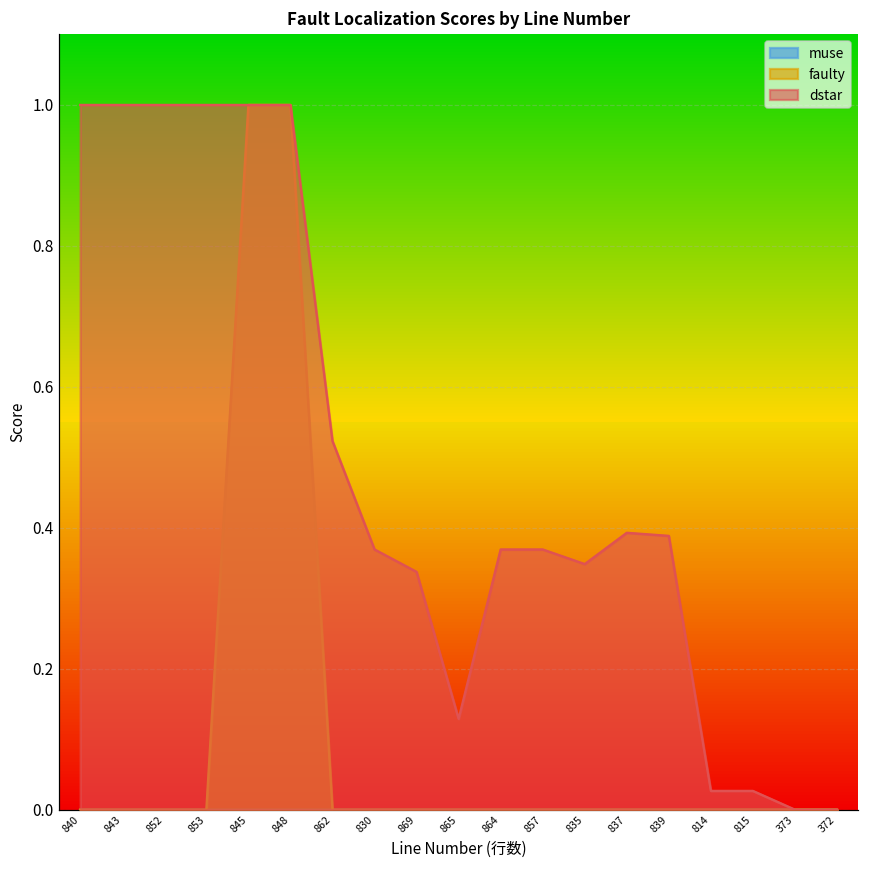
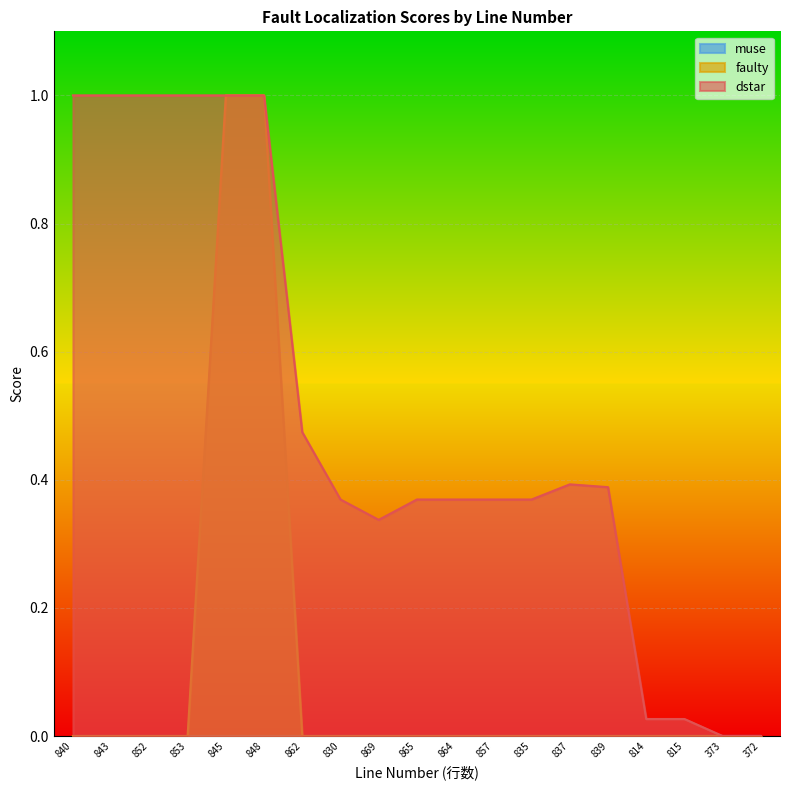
dstar, 862: 0.52 -> 0.47
dstar, 865: 0.13 -> 0.37
dstar, 835: 0.35 -> 0.37
